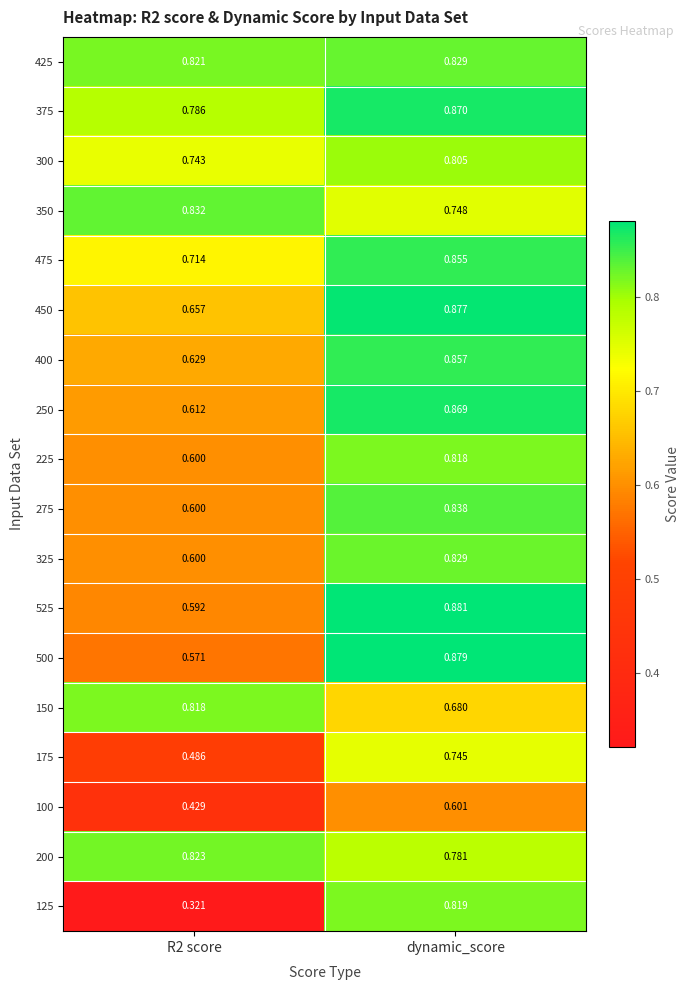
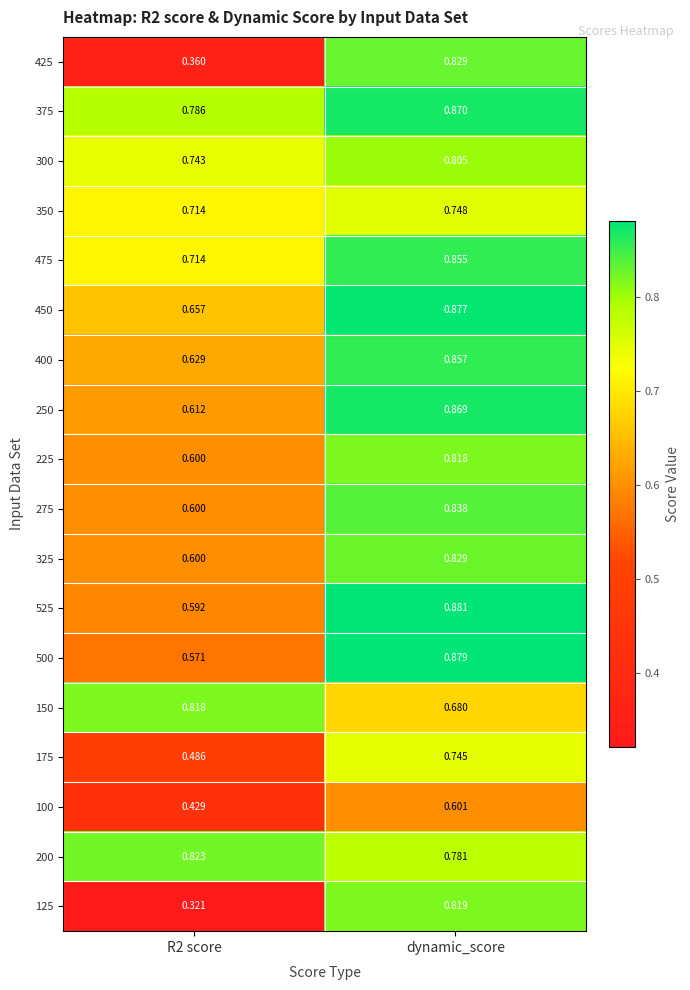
425, R2 score: 0.821 -> 0.360
350, R2 score: 0.832 -> 0.714
